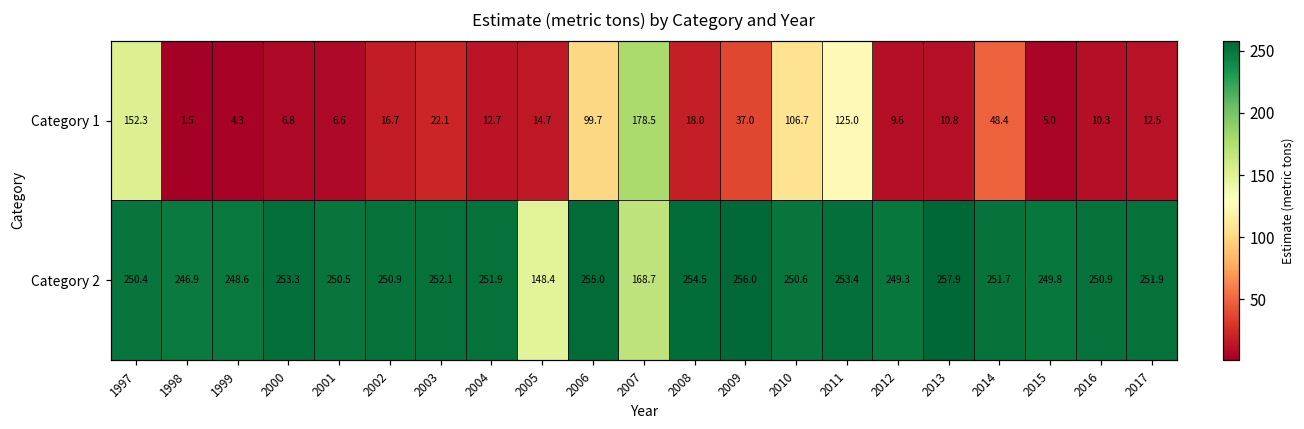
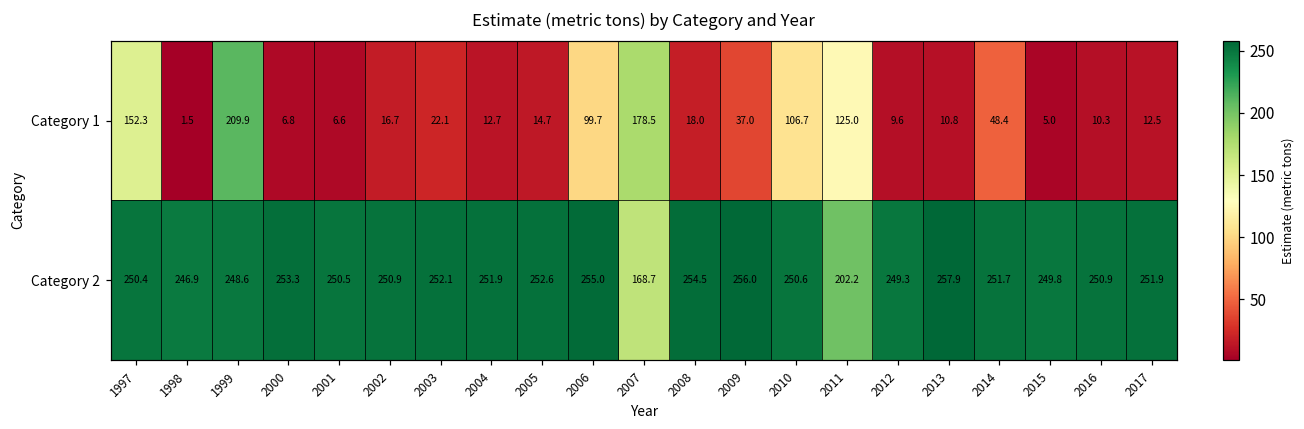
Category 1, 1999: 4.3 -> 209.9
Category 2, 2005: 148.4 -> 252.6
Category 2, 2011: 253.4 -> 202.2
